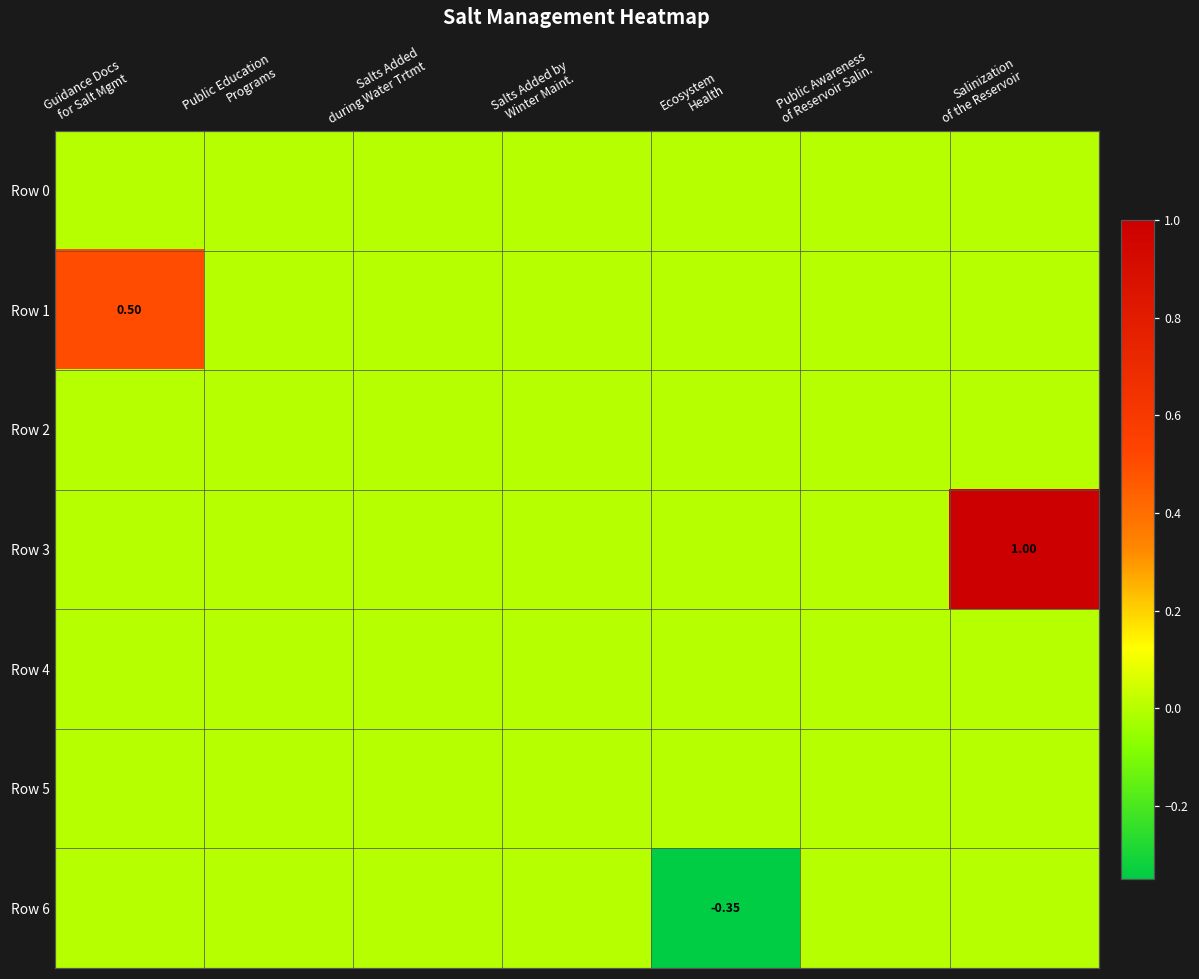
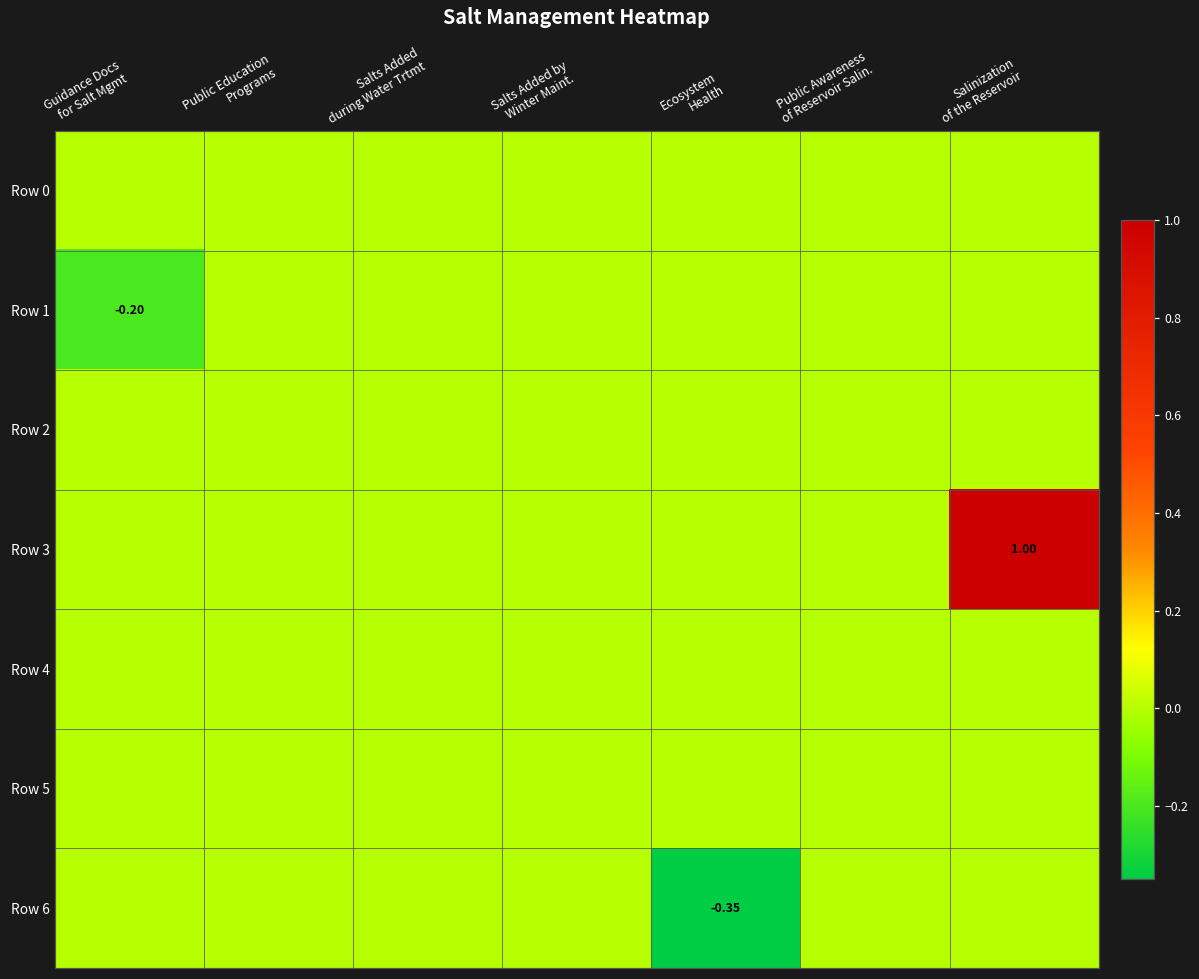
Row 1, Guidance Docs for Salt Mgmt: 0.50 -> -0.20
